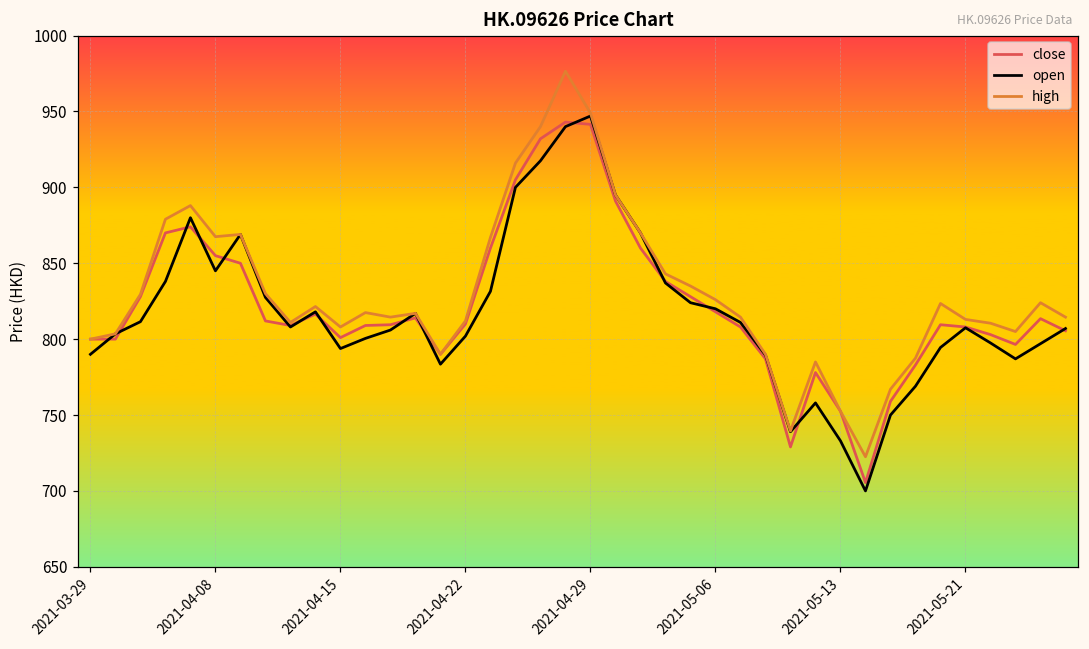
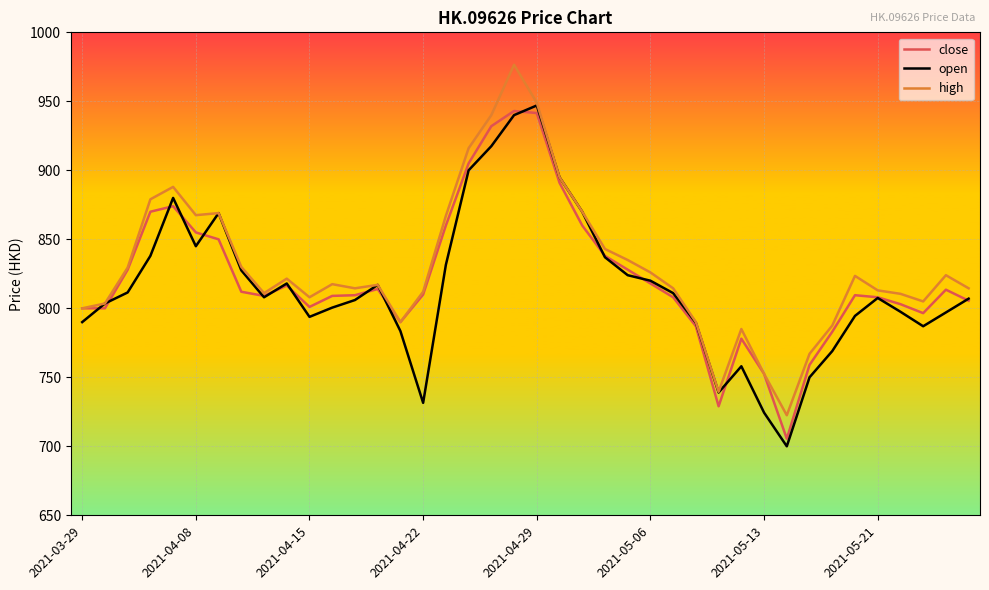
open, 2021-04-22: 802 -> 732
open, 2021-05-13: 733 -> 724
